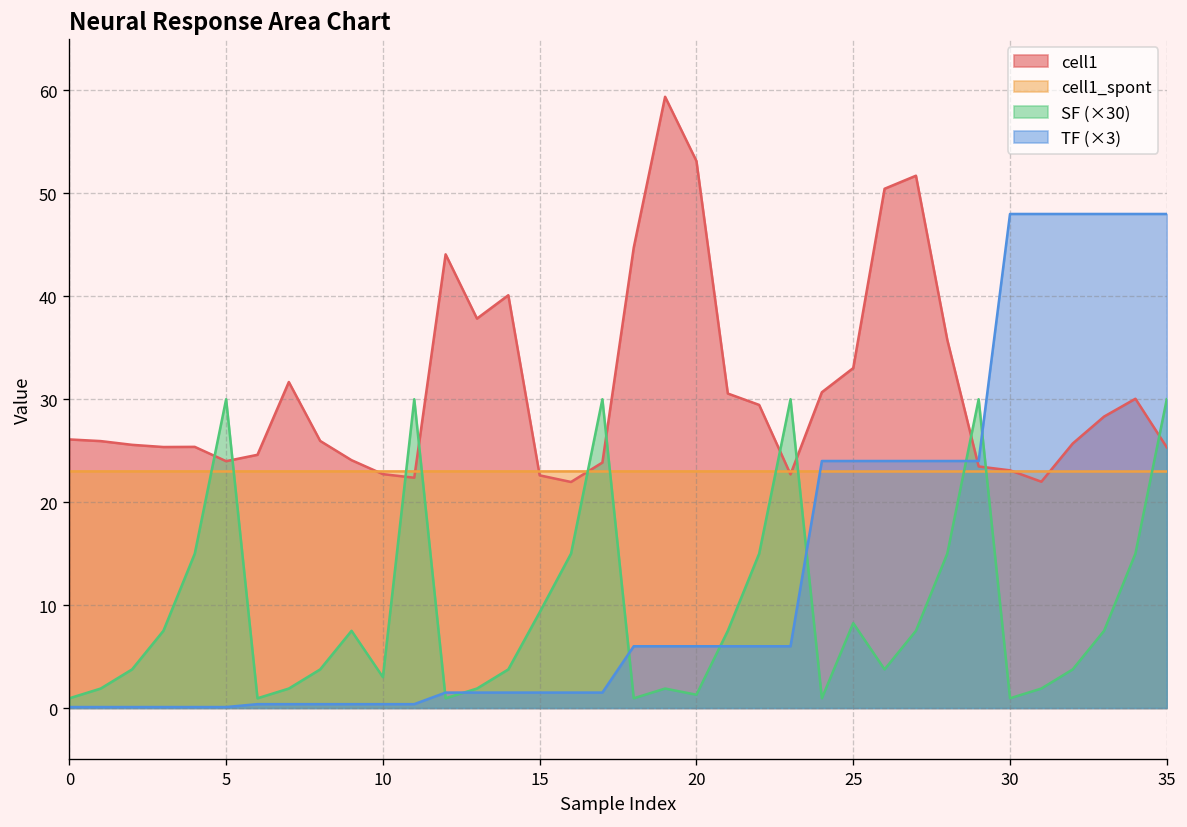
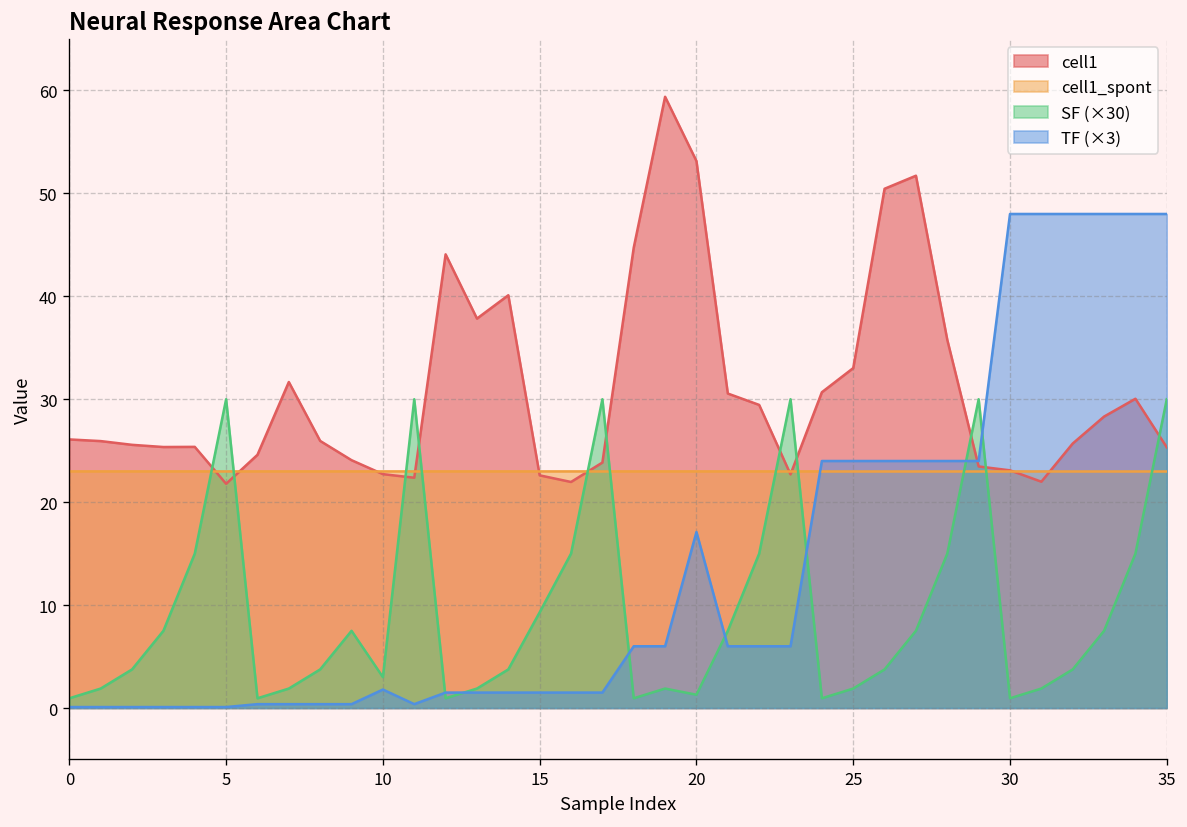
cell1, 5: 24 -> 22
TF (×3), 10: 0 -> 2
TF (×3), 20: 6 -> 17
SF (×30), 25: 8 -> 2
